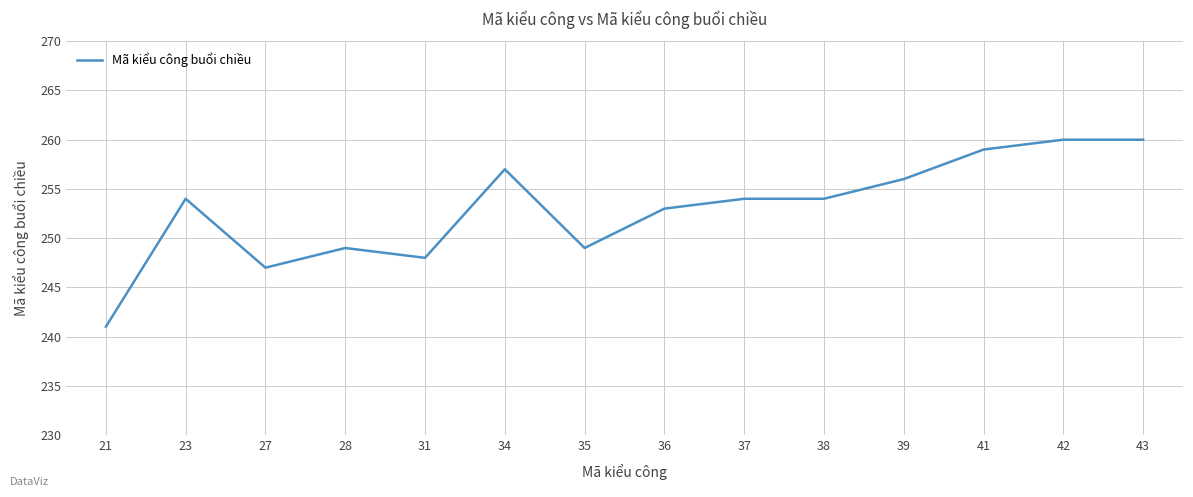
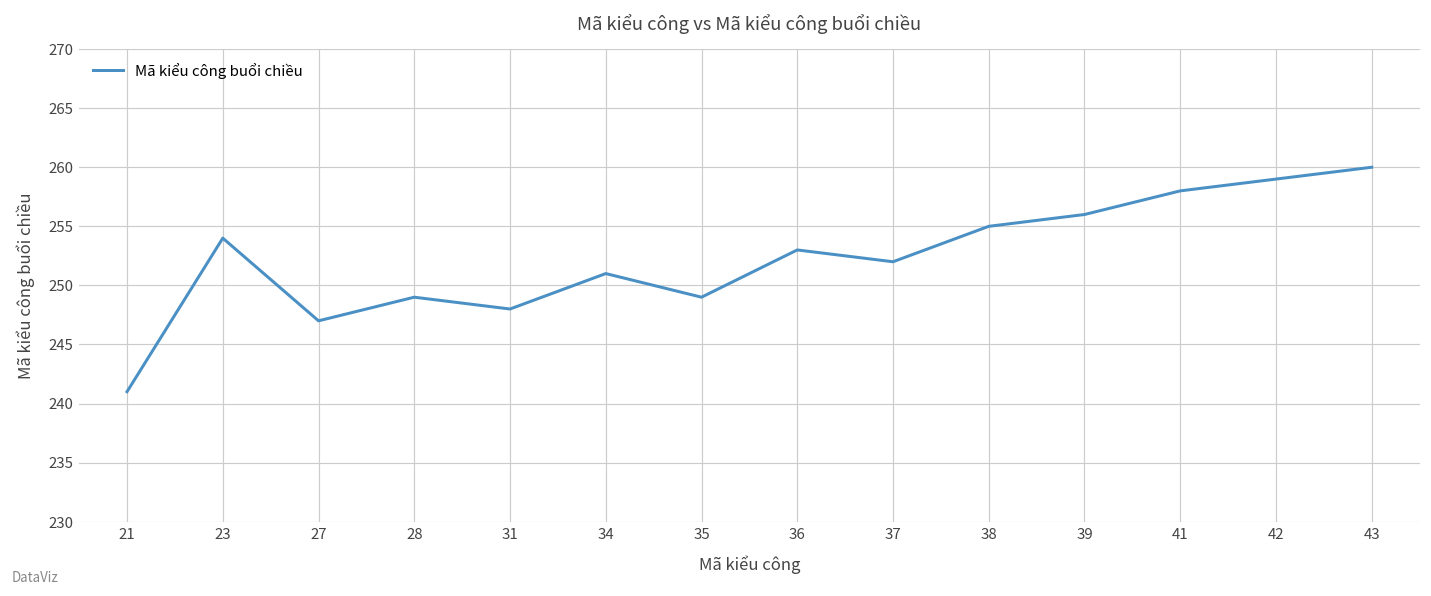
34: 257 -> 251
37: 254 -> 252
38: 254 -> 255
41: 259 -> 258
42: 260 -> 259
